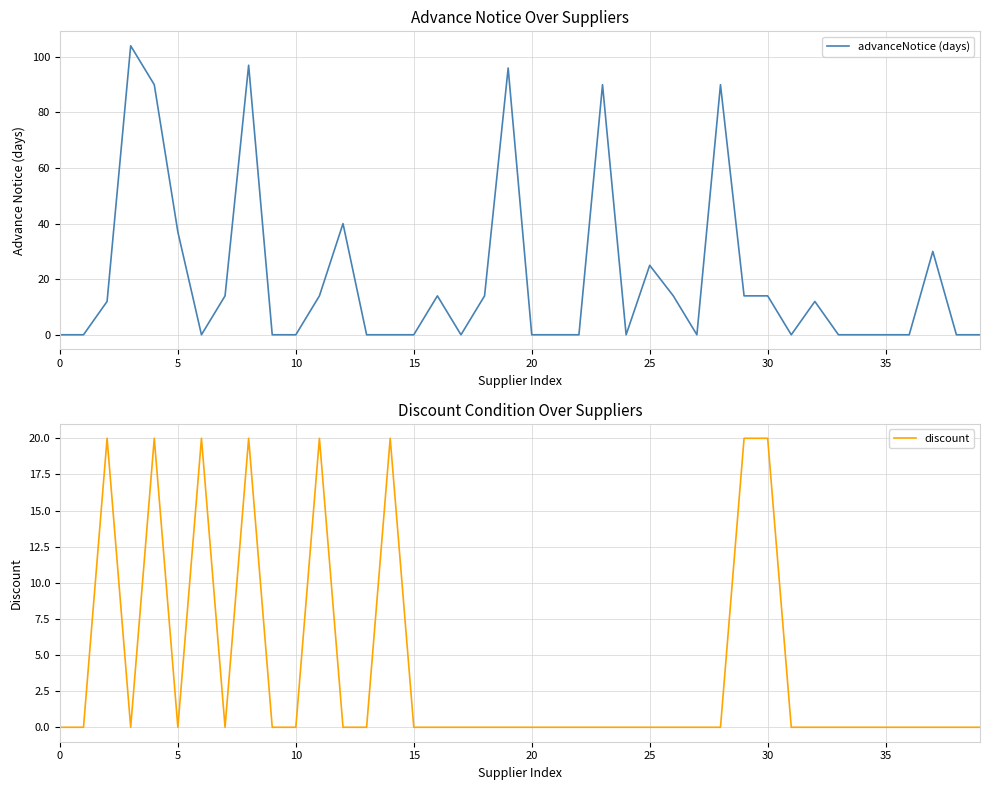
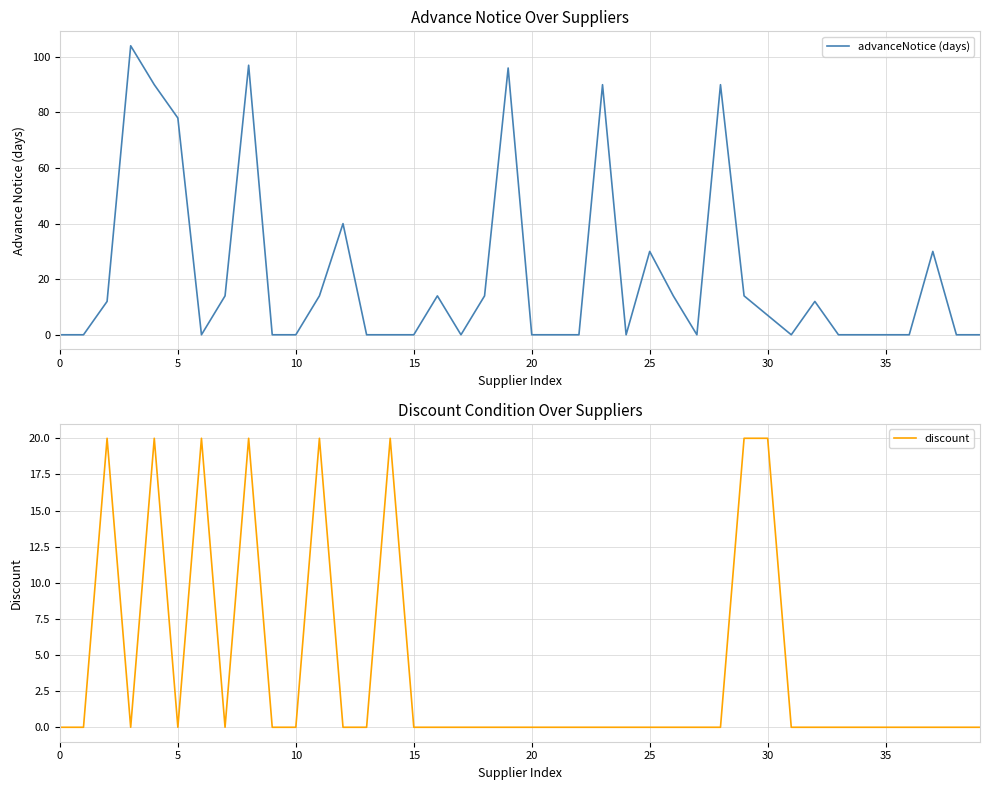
Advance Notice Over Suppliers, 5: 37 -> 78
Advance Notice Over Suppliers, 25: 25 -> 30
Advance Notice Over Suppliers, 30: 14 -> 7
